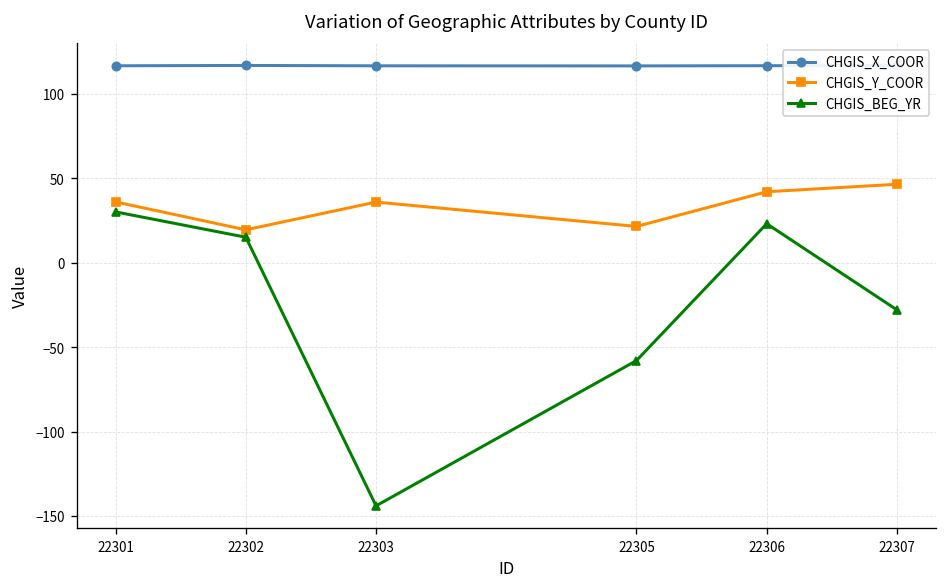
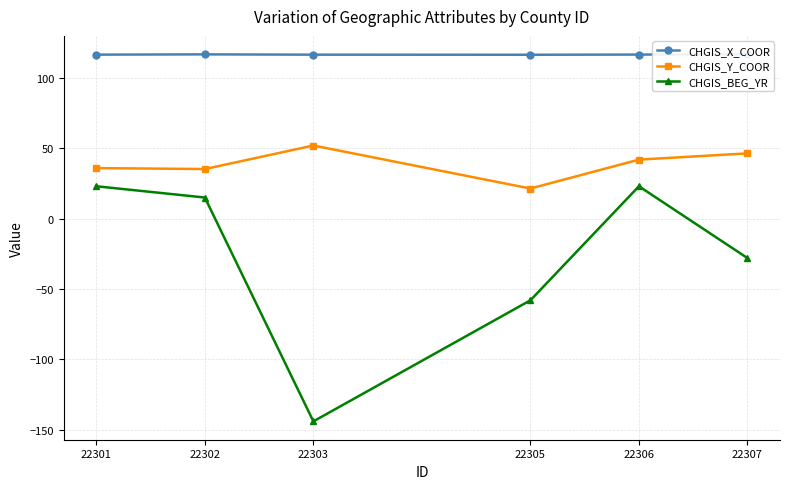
CHGIS_BEG_YR, 22301: 30 -> 23
CHGIS_Y_COOR, 22302: 19 -> 35
CHGIS_Y_COOR, 22303: 36 -> 52
